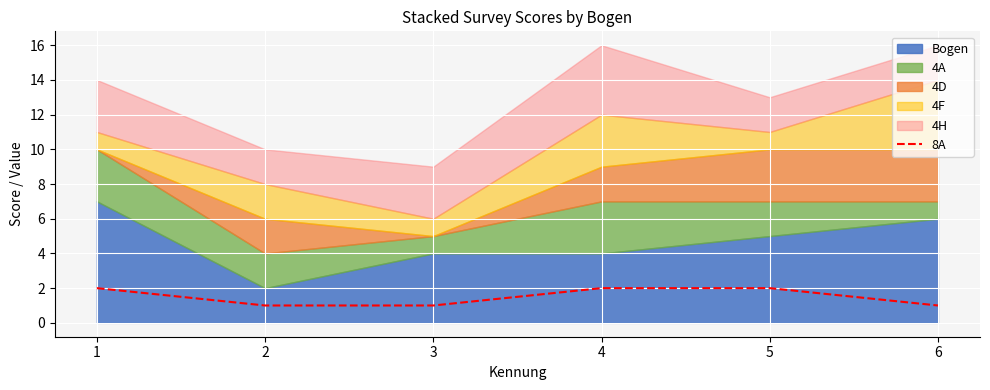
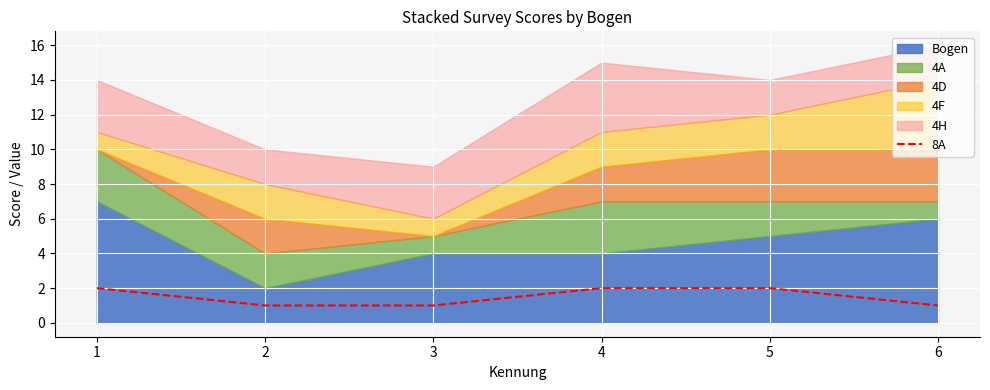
4F, 4: 3 -> 2
4F, 5: 1 -> 2
